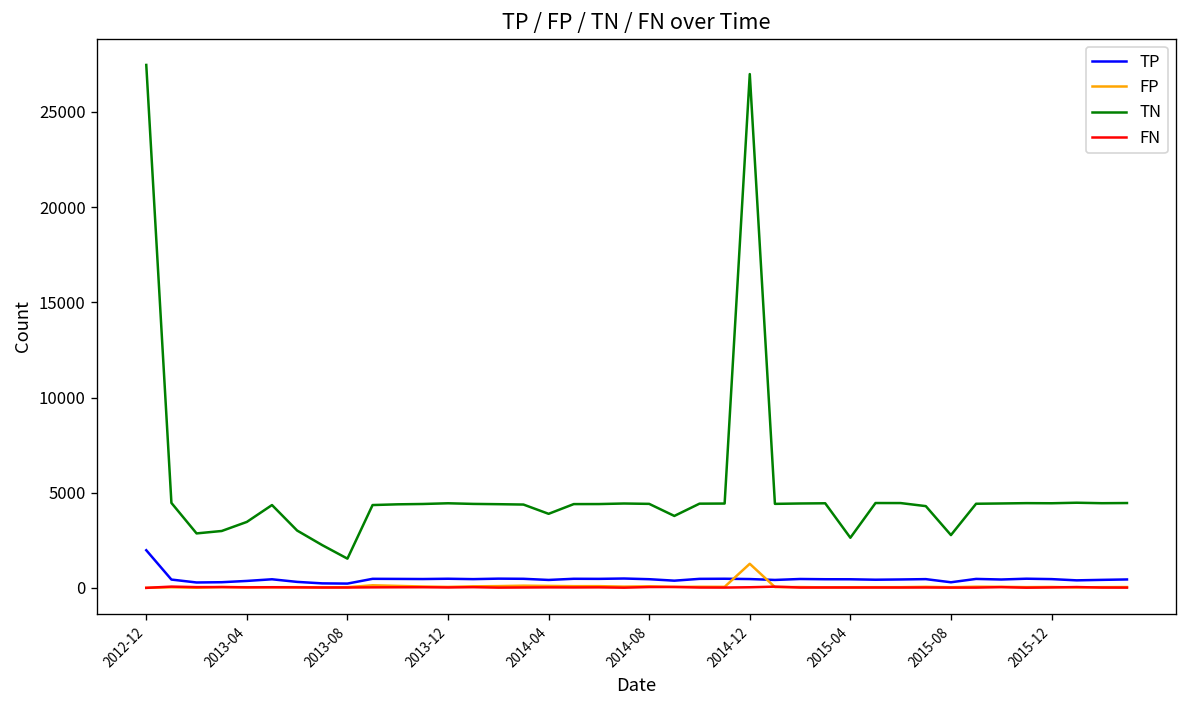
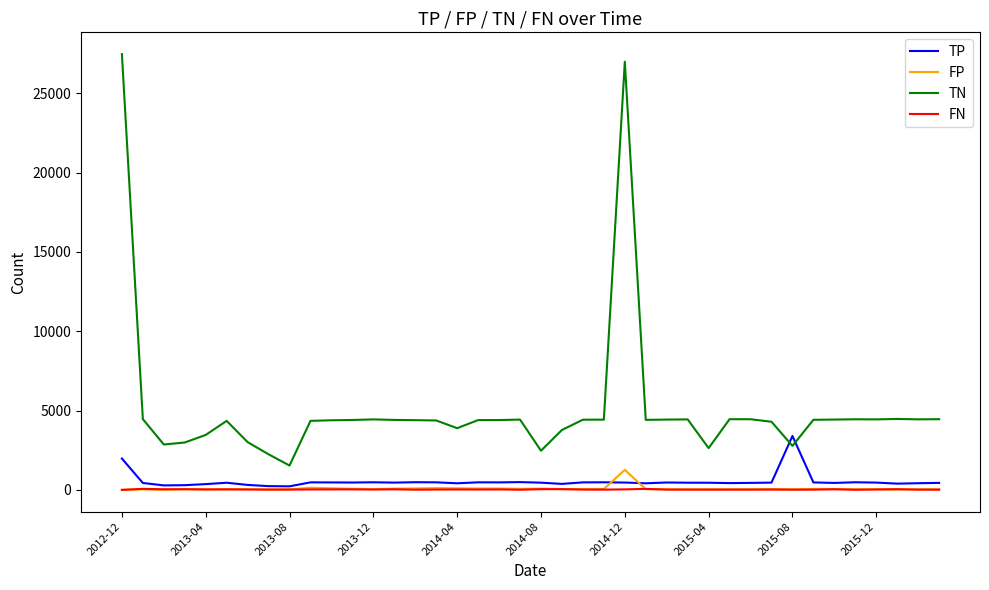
TN, 2014-08: 4400 -> 2500
TP, 2015-08: 300 -> 3400
